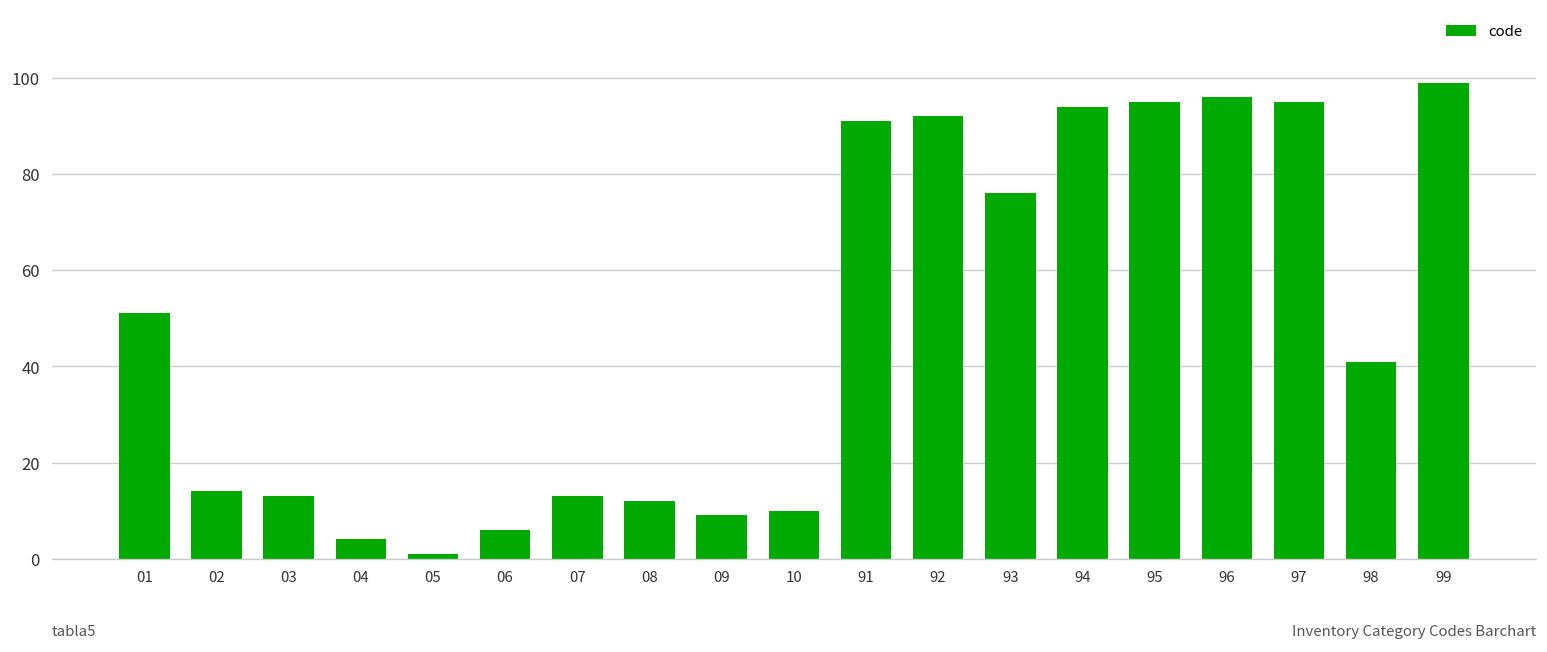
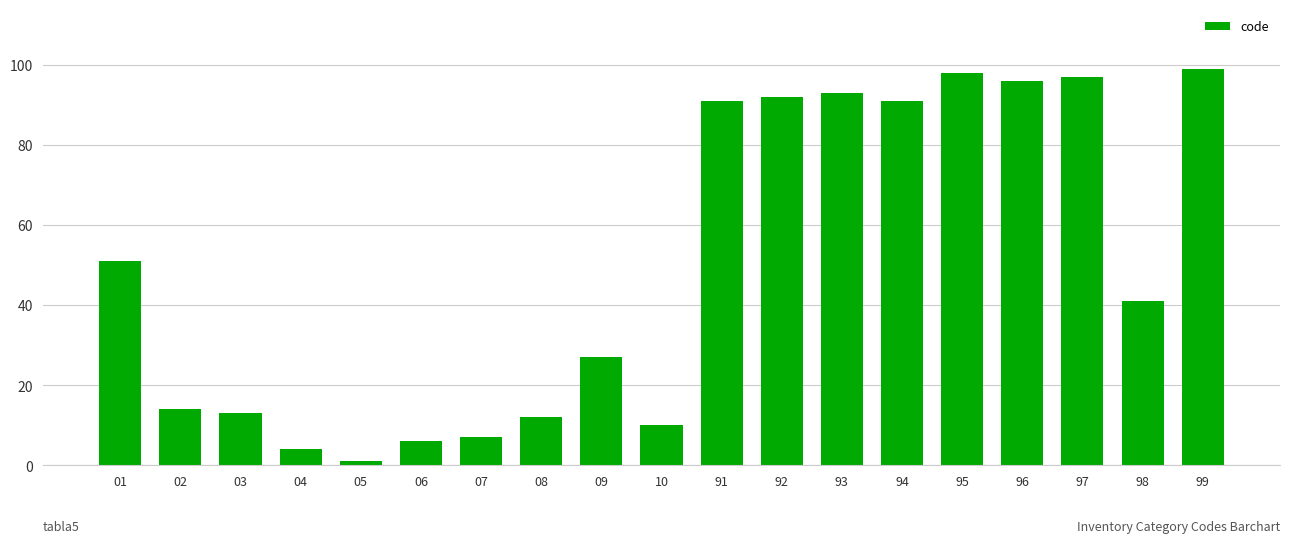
07: 13 -> 7
09: 9 -> 27
93: 76 -> 93
94: 94 -> 91
95: 95 -> 98
97: 95 -> 97
